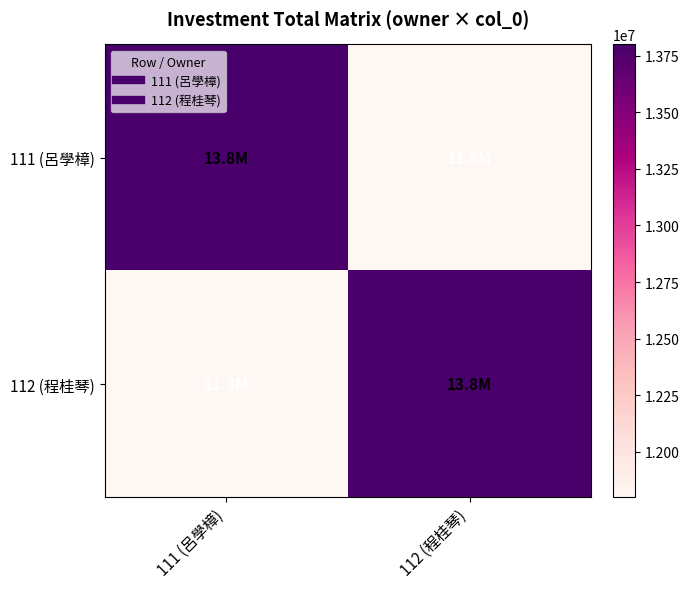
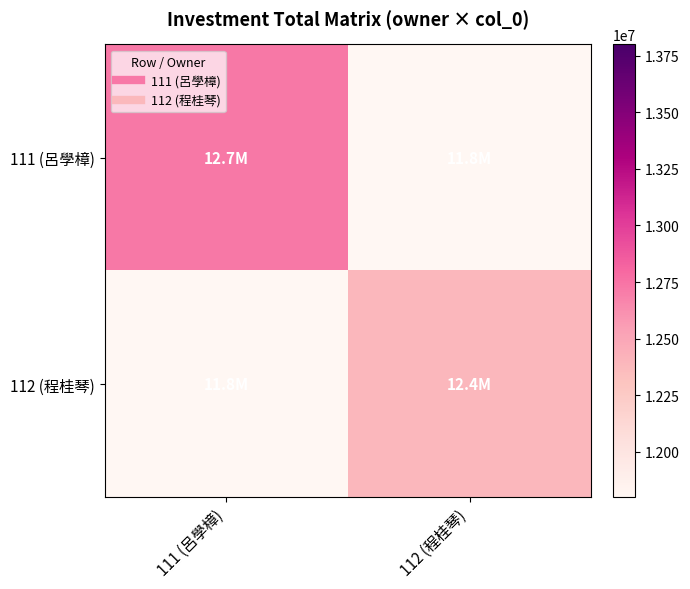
111 (呂學樟), 111 (呂學樟): 13.8M -> 12.7M
112 (程桂琴), 112 (程桂琴): 13.8M -> 12.4M
